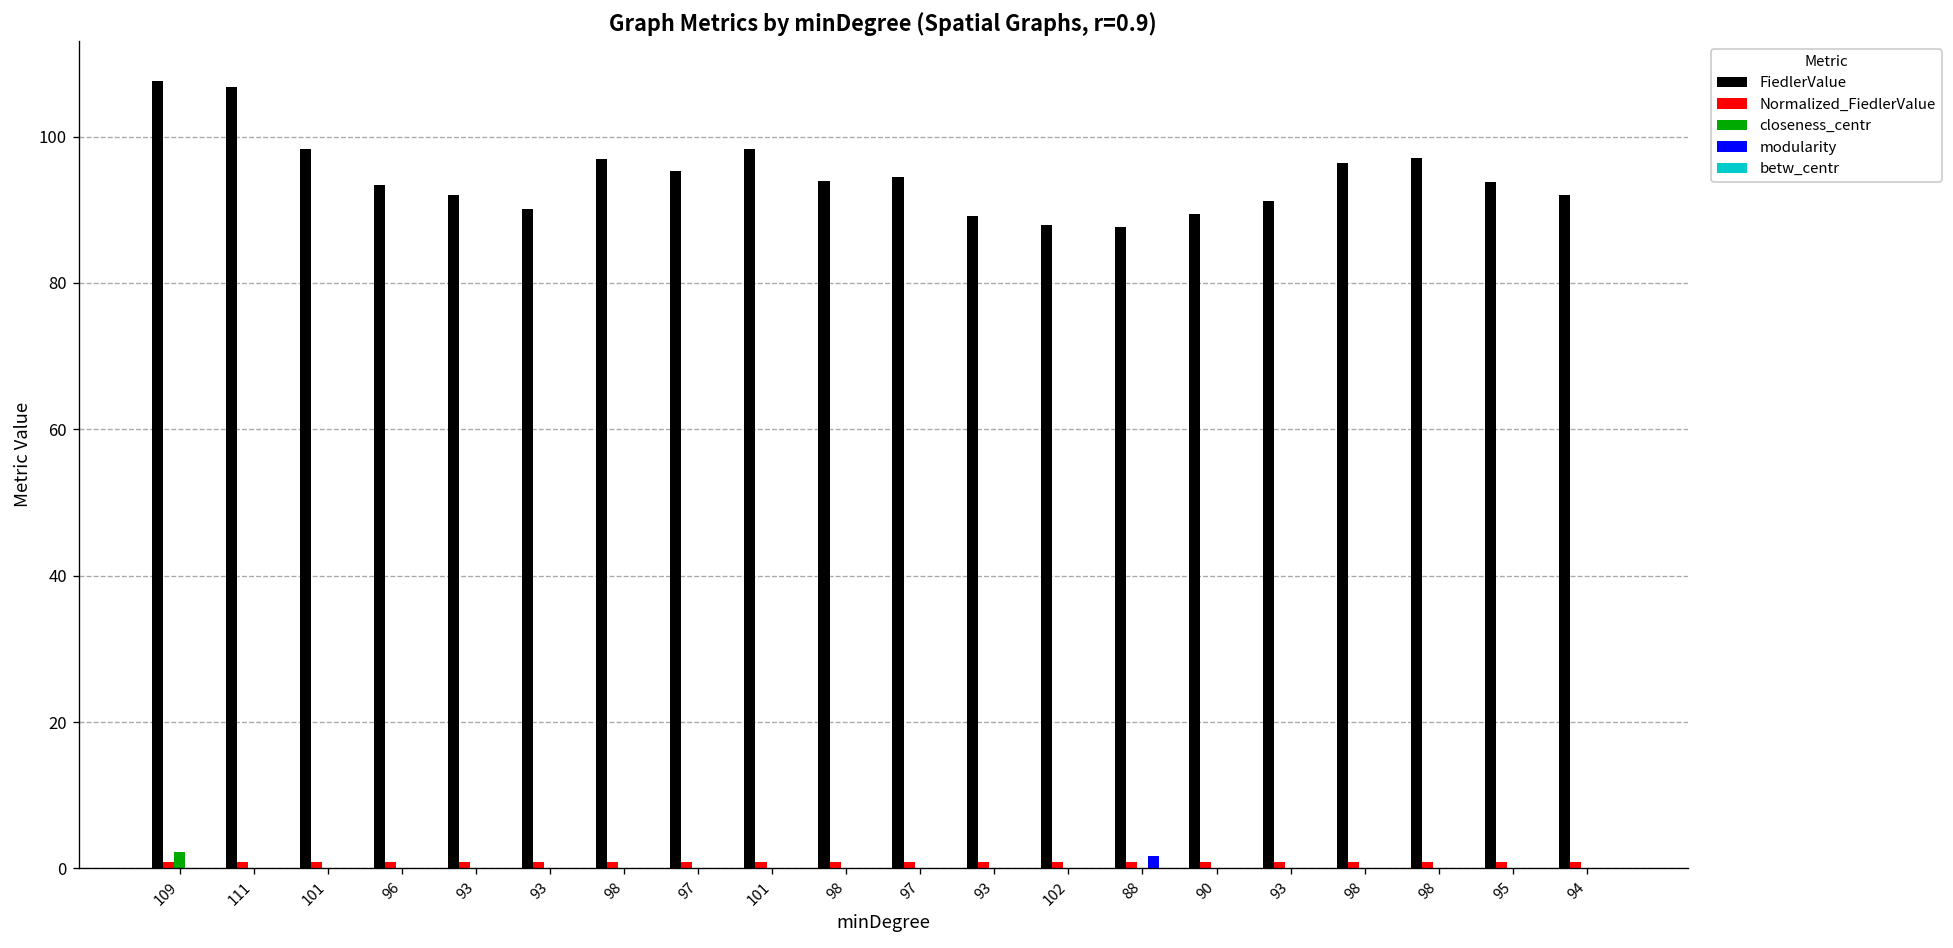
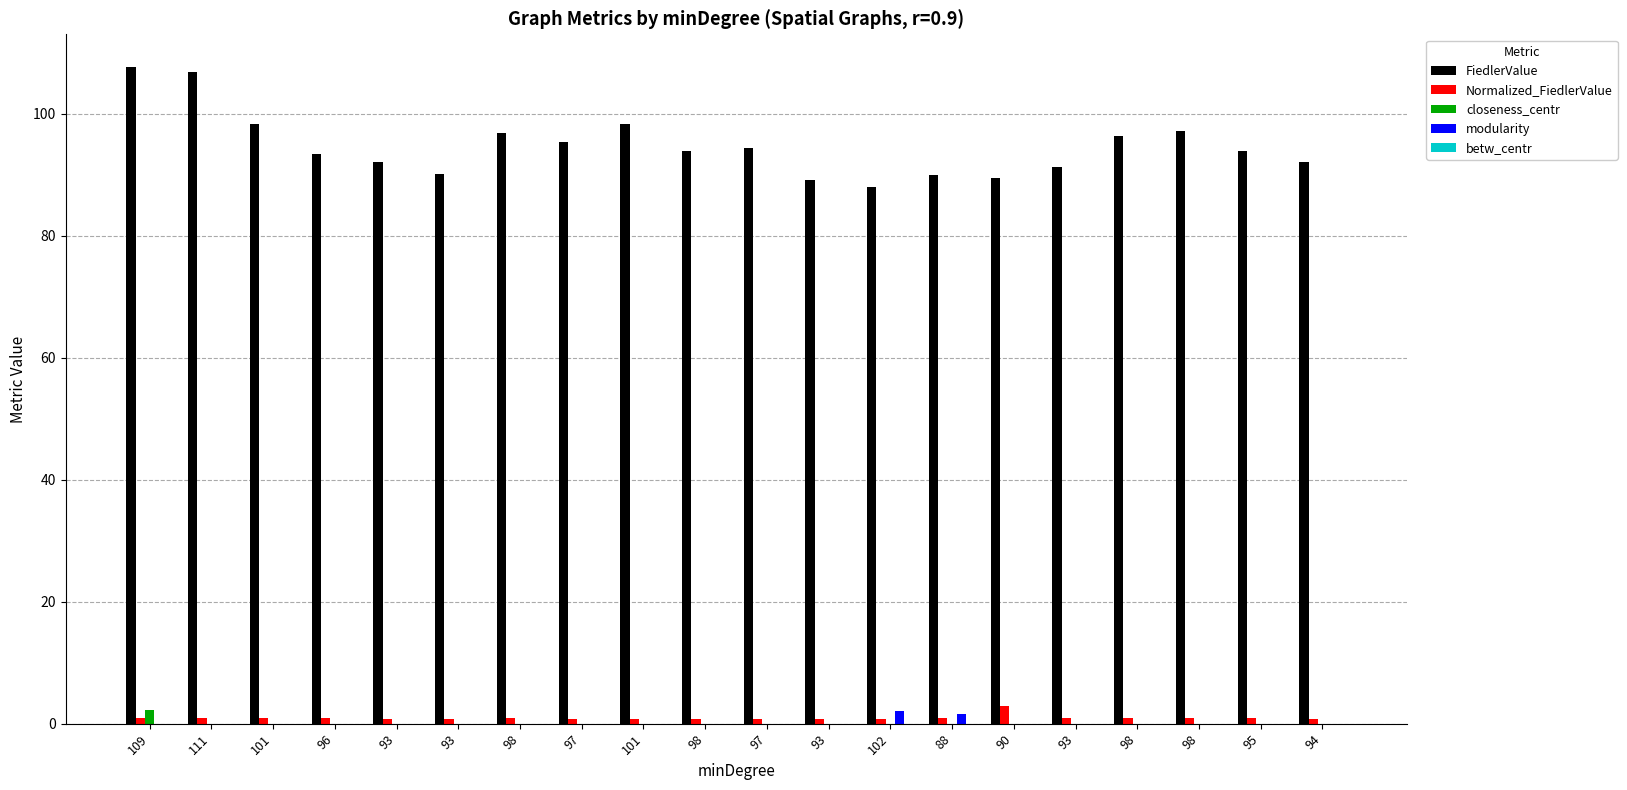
modularity, 102: 0 -> 2
FiedlerValue, 88: 88 -> 90
Normalized_FiedlerValue, 90: 1 -> 3
